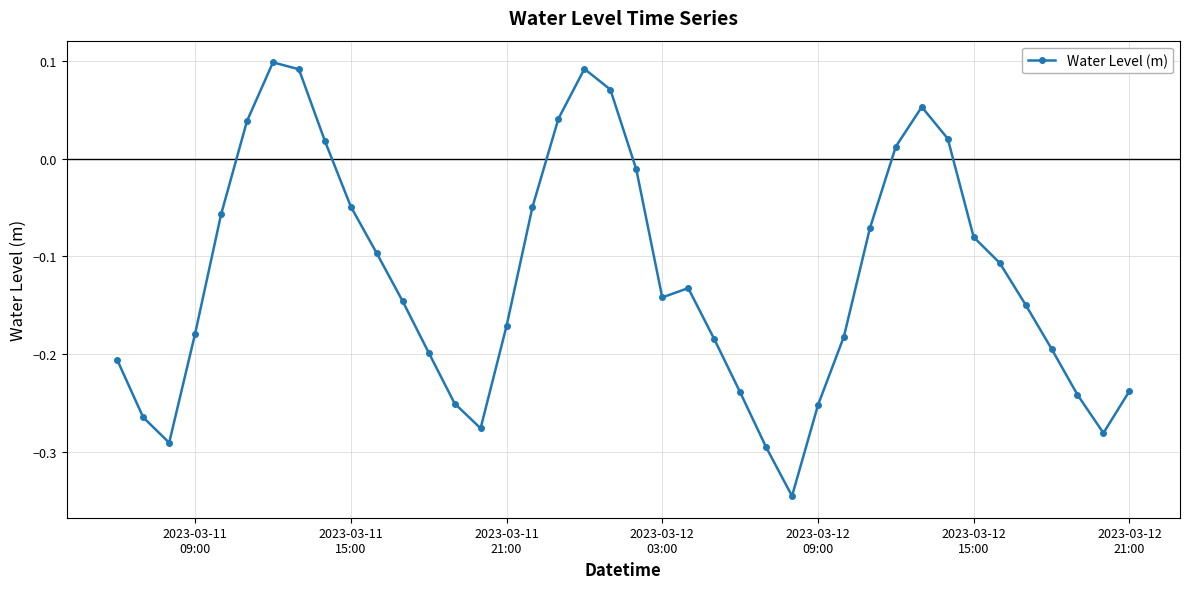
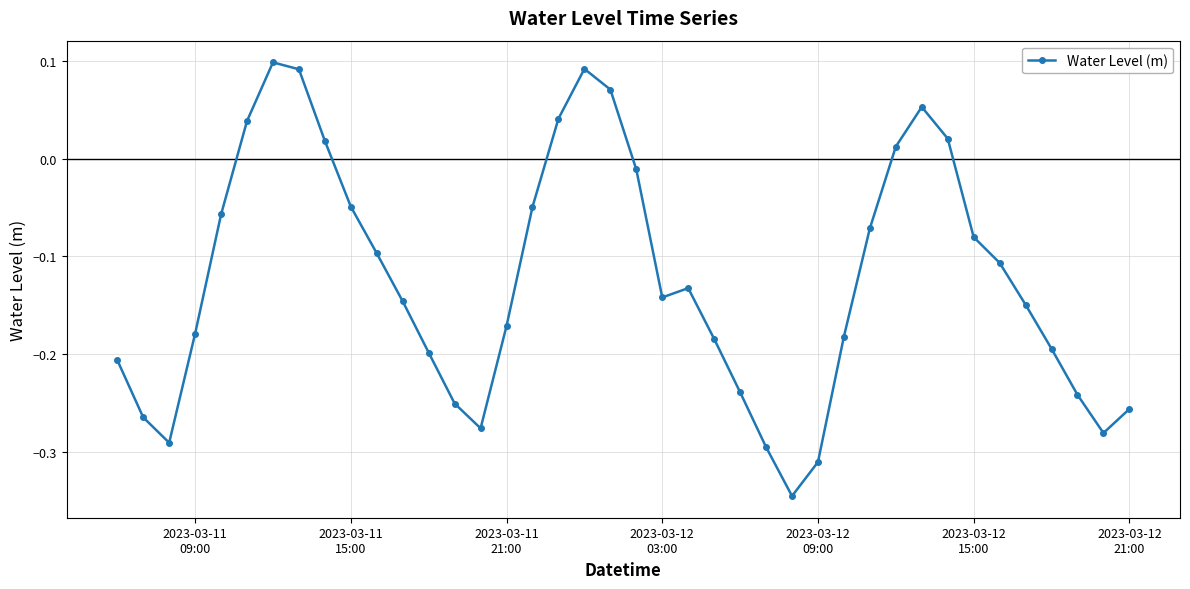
2023-03-12 09:00: -0.25 -> -0.31
2023-03-12 21:00: -0.24 -> -0.26
